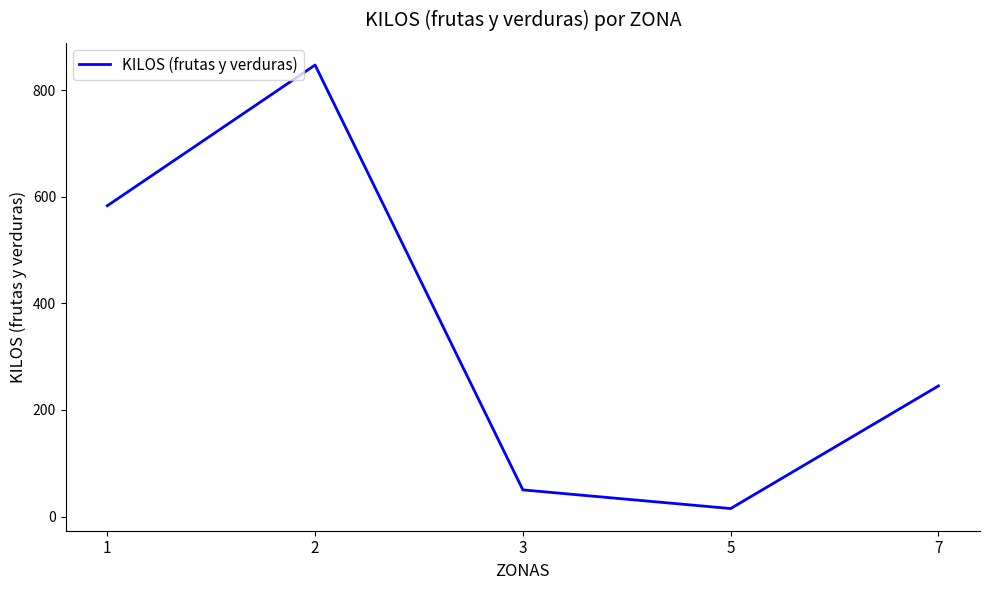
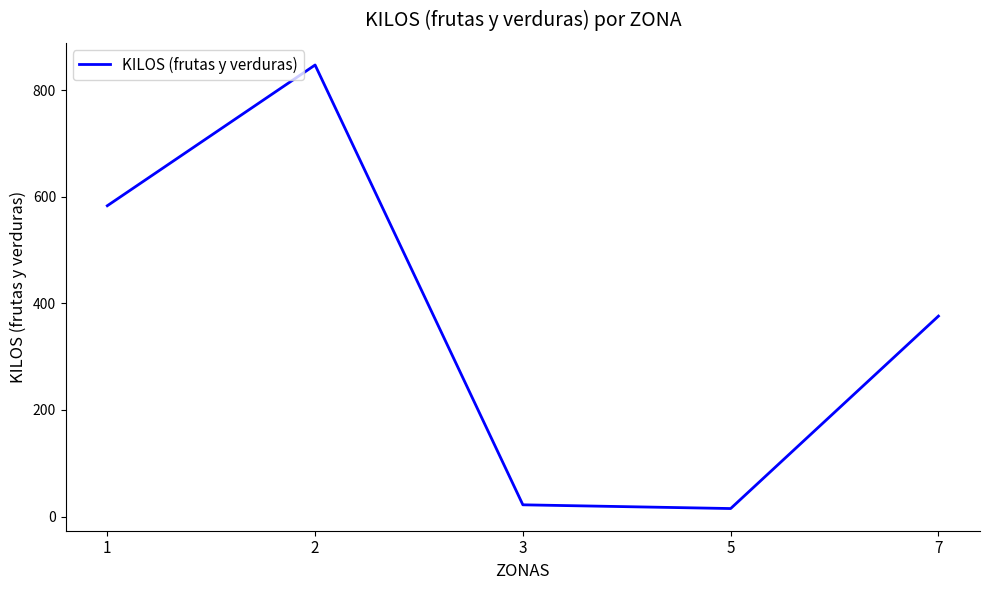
3: 50 -> 20
7: 250 -> 380
